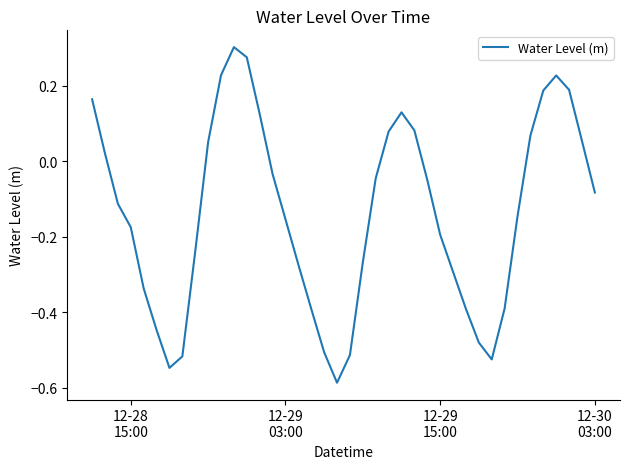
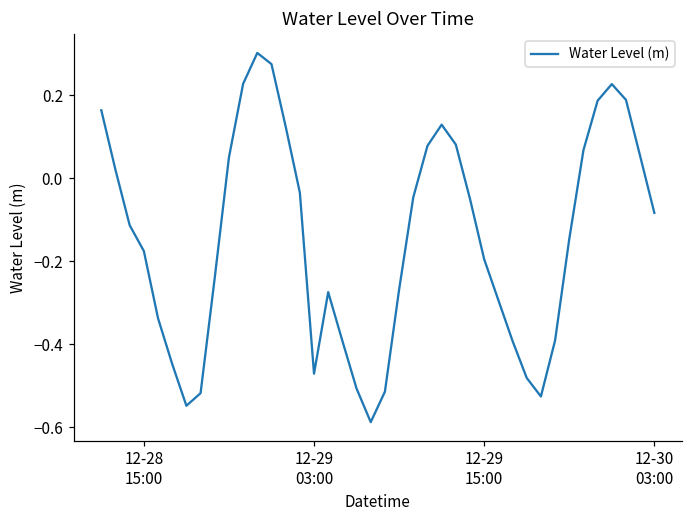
12-29 03:00: -0.15 -> -0.47
